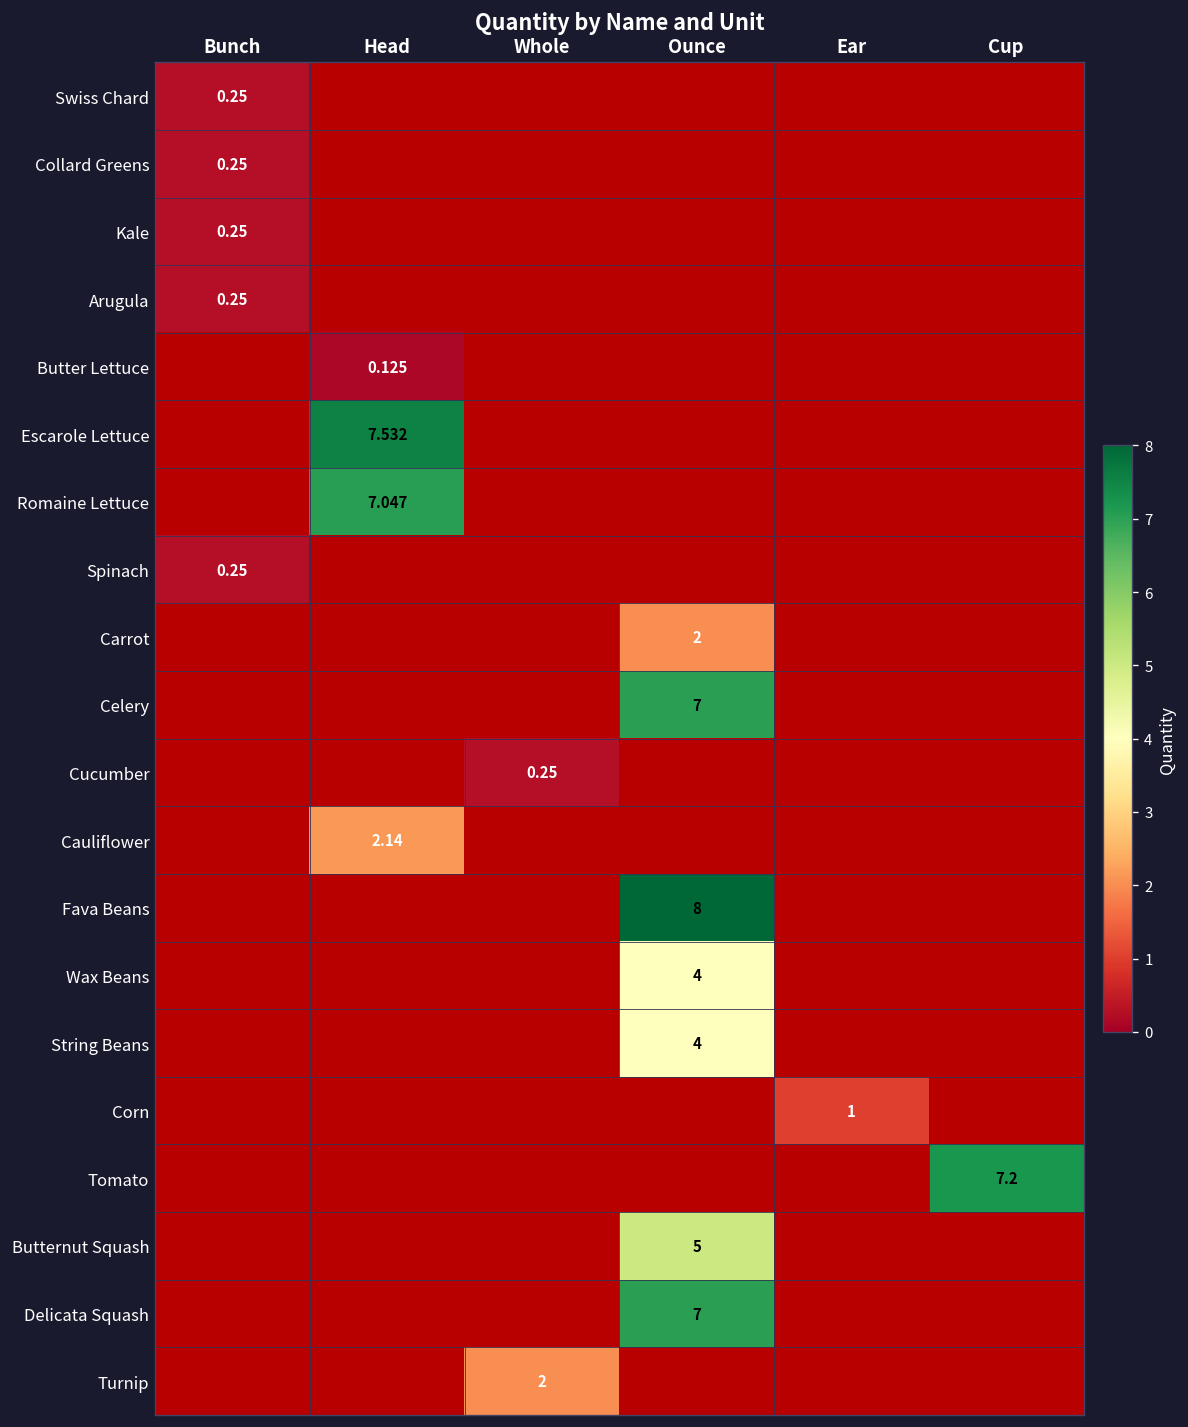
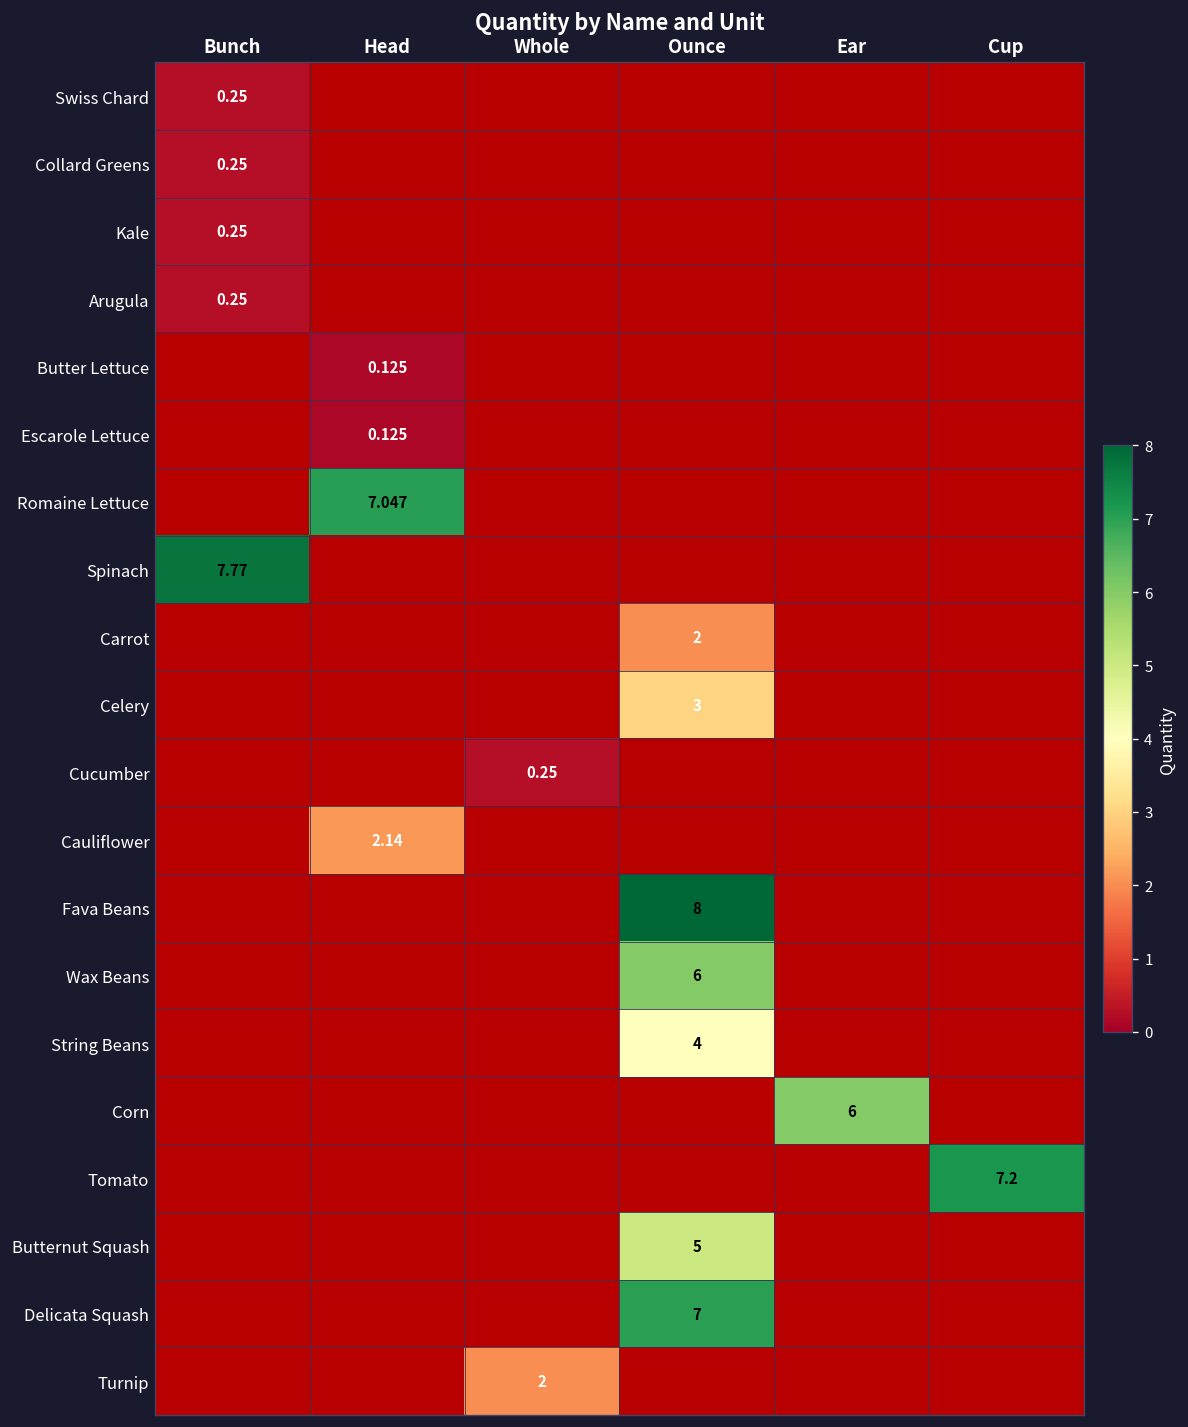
Escarole Lettuce, Head: 7.532 -> 0.125
Spinach, Bunch: 0.25 -> 7.77
Celery, Ounce: 7 -> 3
Wax Beans, Ounce: 4 -> 6
Corn, Ear: 1 -> 6
